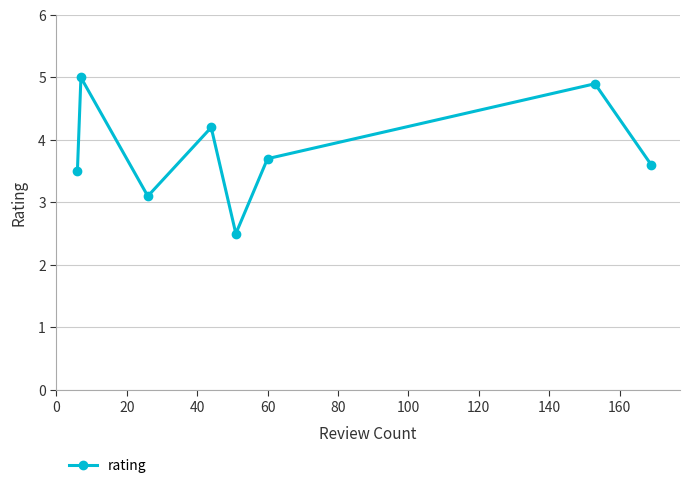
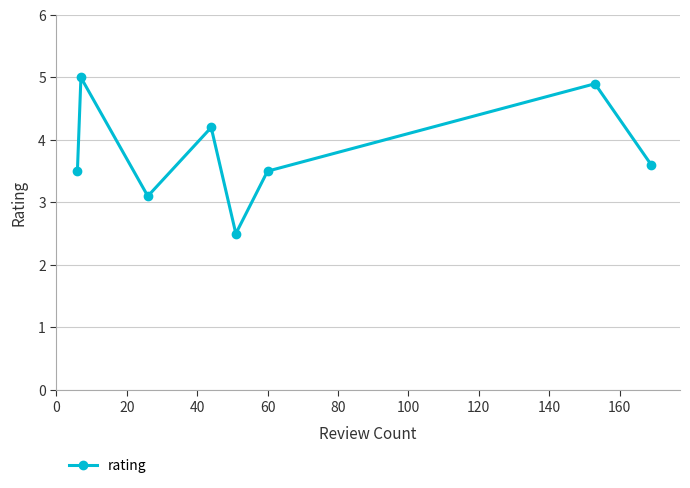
60: 3.7 -> 3.5
